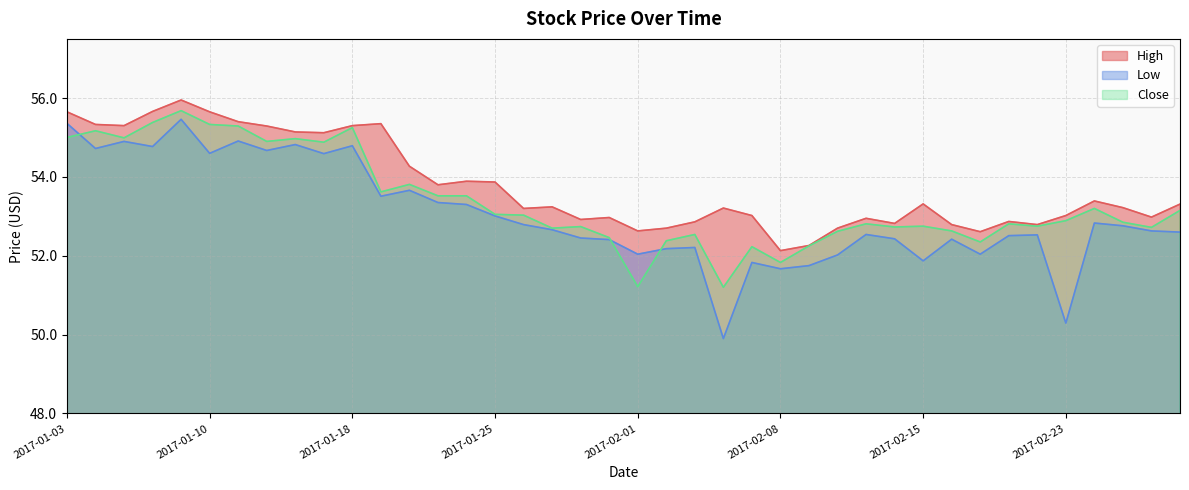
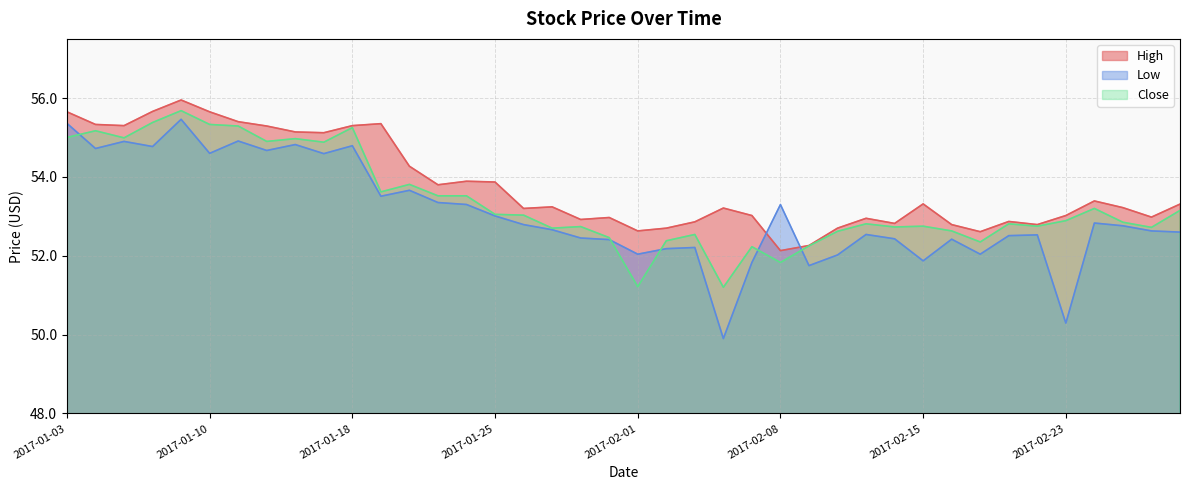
Low, 2017-02-08: 51.7 -> 53.3
